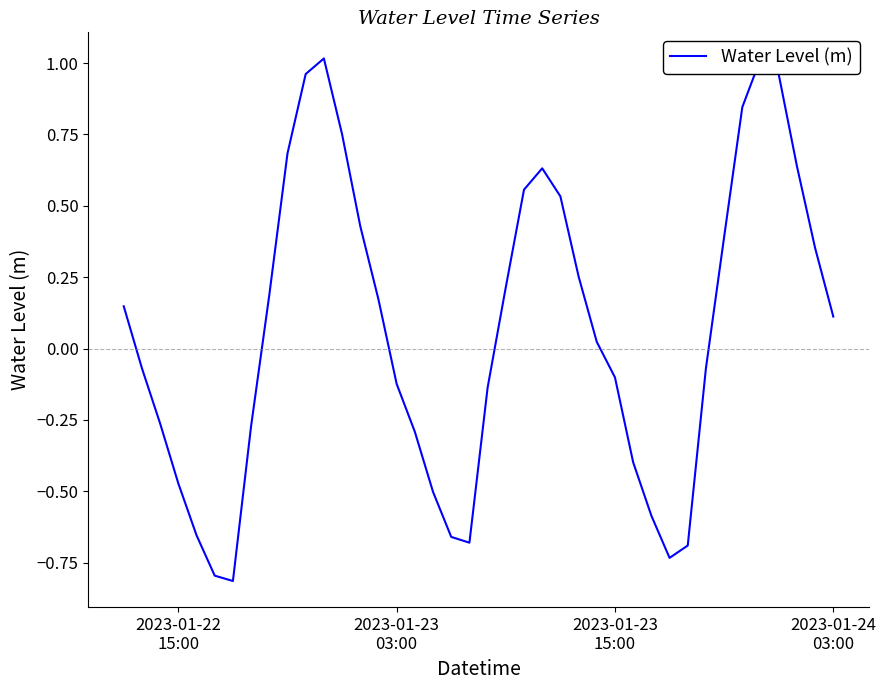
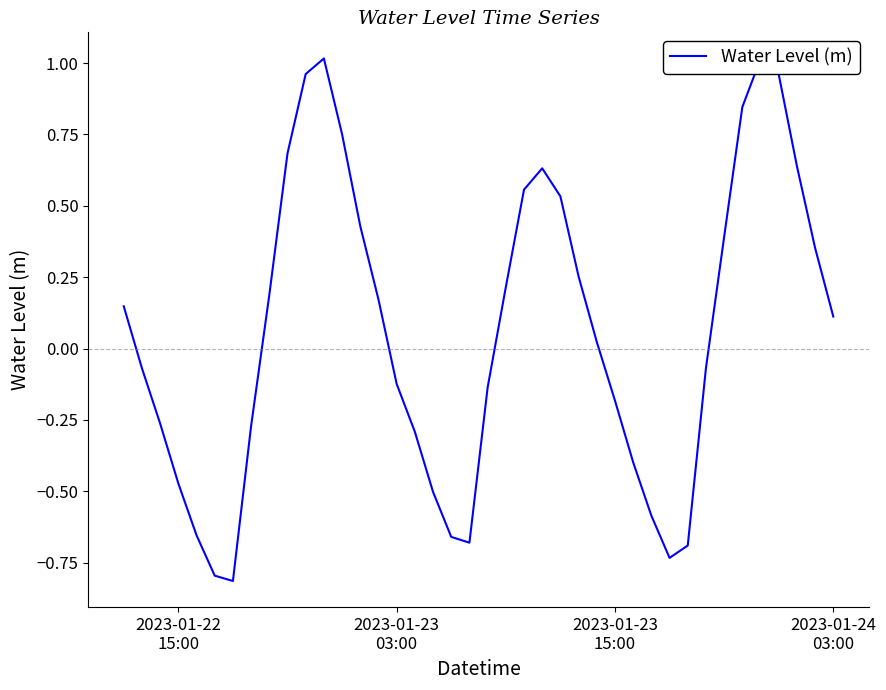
2023-01-23 15:00: -0.10 -> -0.18
